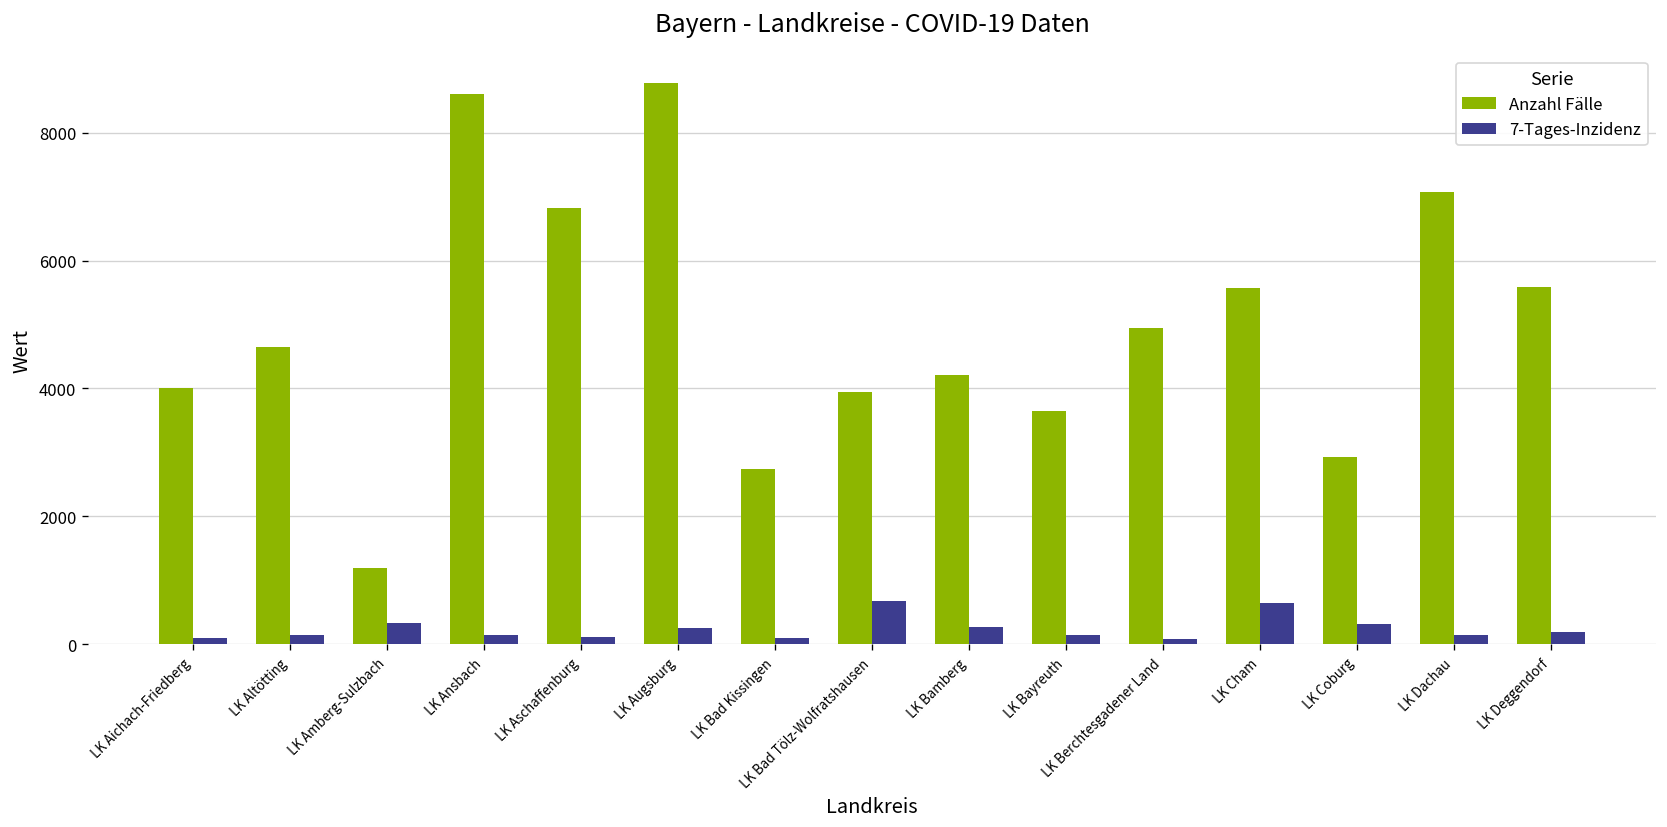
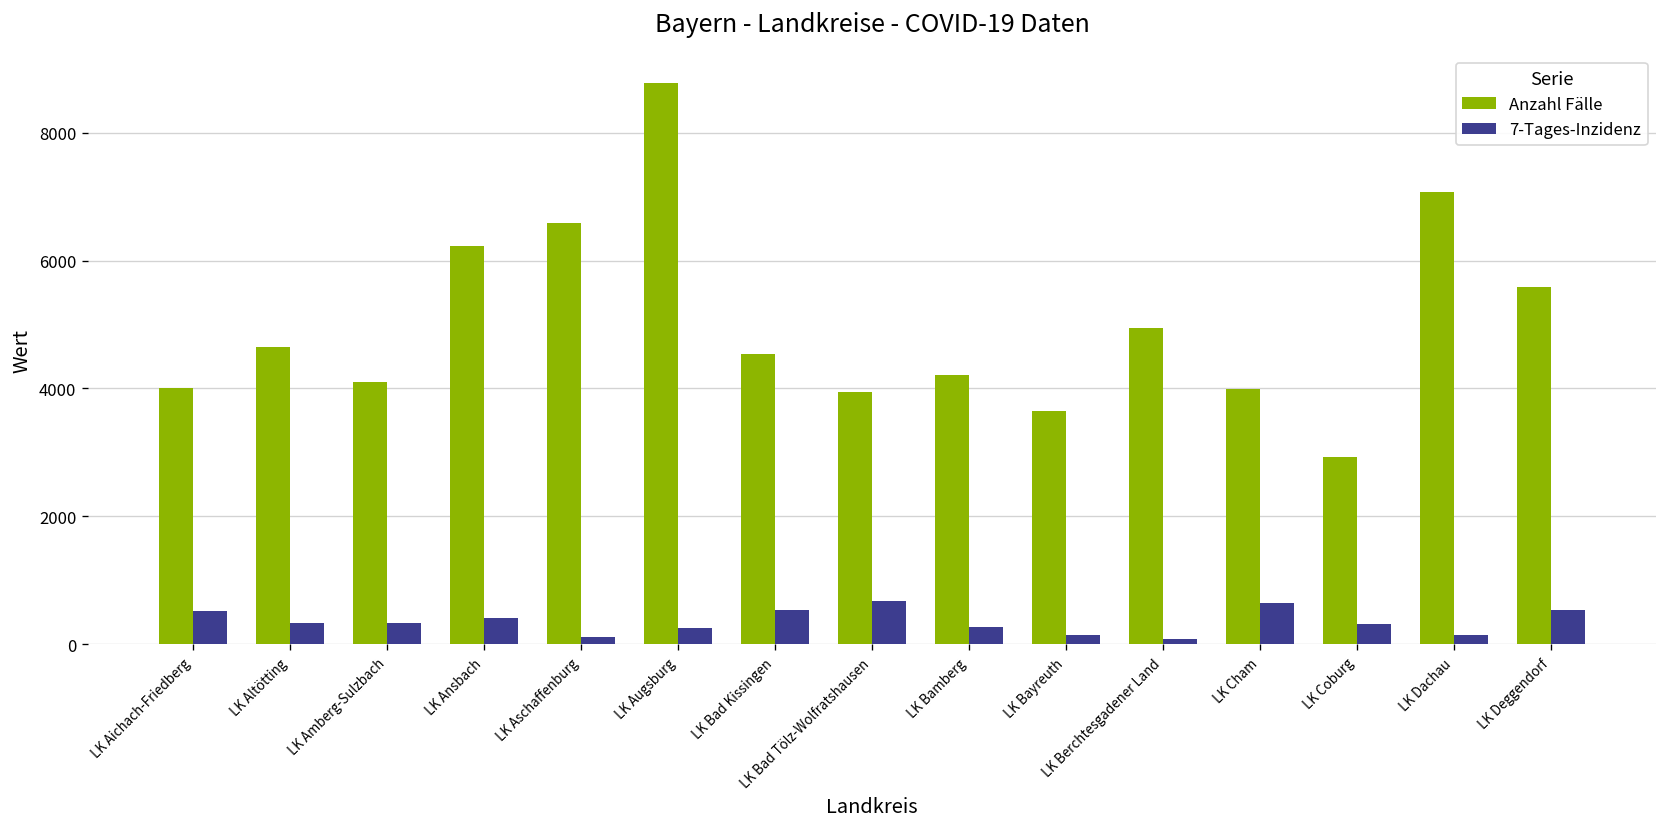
7-Tages-Inzidenz, LK Aichach-Friedberg: 100 -> 500
7-Tages-Inzidenz, LK Altötting: 100 -> 300
Anzahl Fälle, LK Amberg-Sulzbach: 1200 -> 4100
Anzahl Fälle, LK Ansbach: 8600 -> 6200
7-Tages-Inzidenz, LK Ansbach: 100 -> 400
Anzahl Fälle, LK Aschaffenburg: 6800 -> 6600
Anzahl Fälle, LK Bad Kissingen: 2700 -> 4500
7-Tages-Inzidenz, LK Bad Kissingen: 100 -> 500
Anzahl Fälle, LK Cham: 5600 -> 4000
7-Tages-Inzidenz, LK Deggendorf: 200 -> 500
